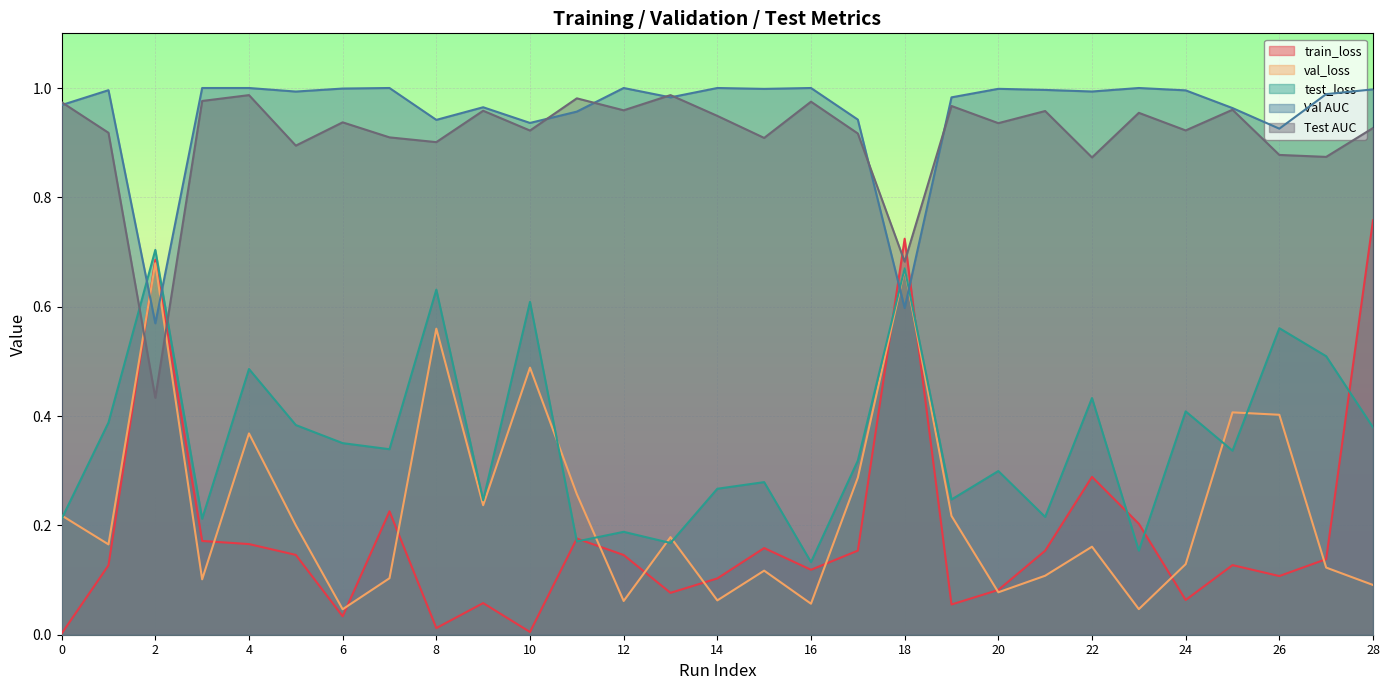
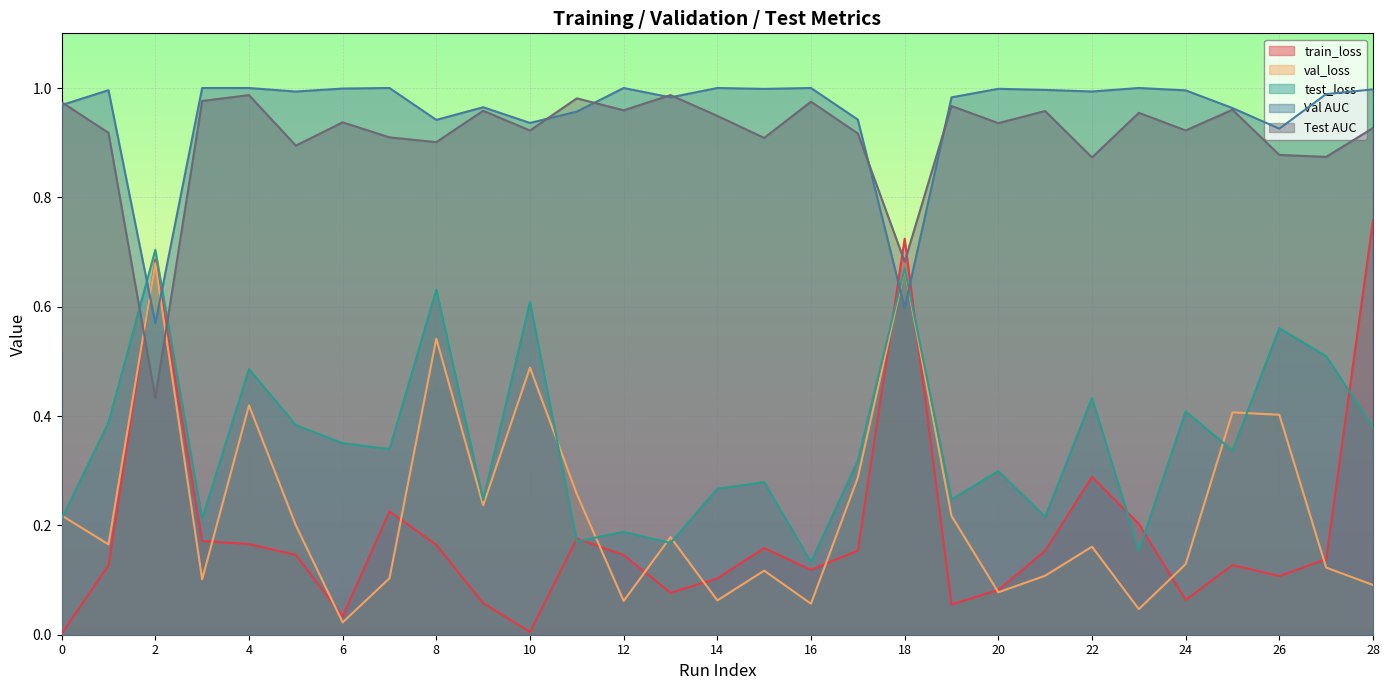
val_loss, 4: 0.37 -> 0.42
val_loss, 6: 0.05 -> 0.02
train_loss, 8: 0.01 -> 0.16
val_loss, 8: 0.56 -> 0.54
